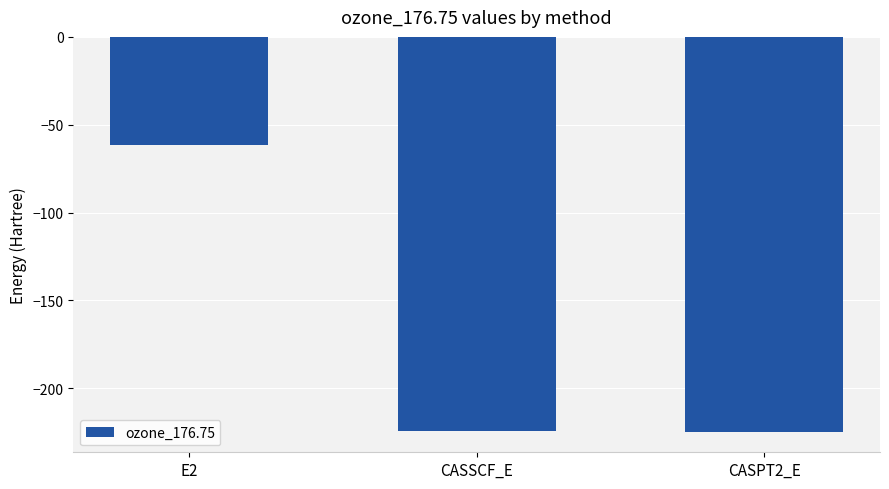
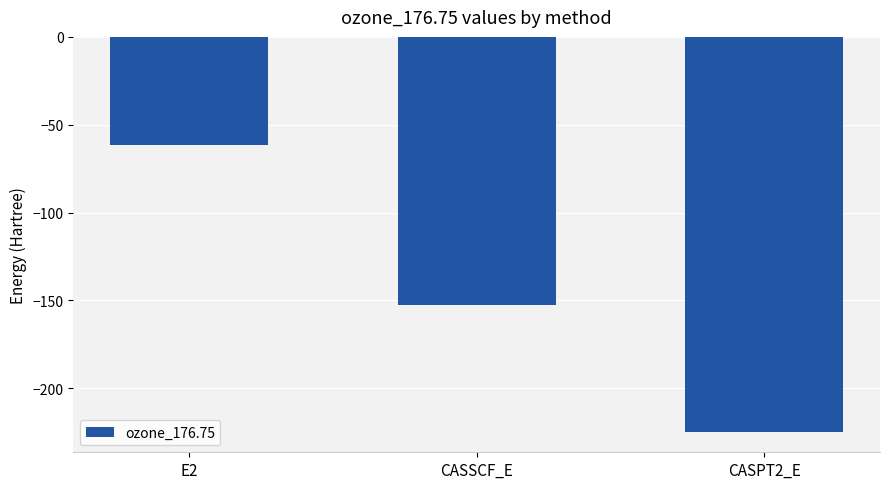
CASSCF_E: -224 -> -153
